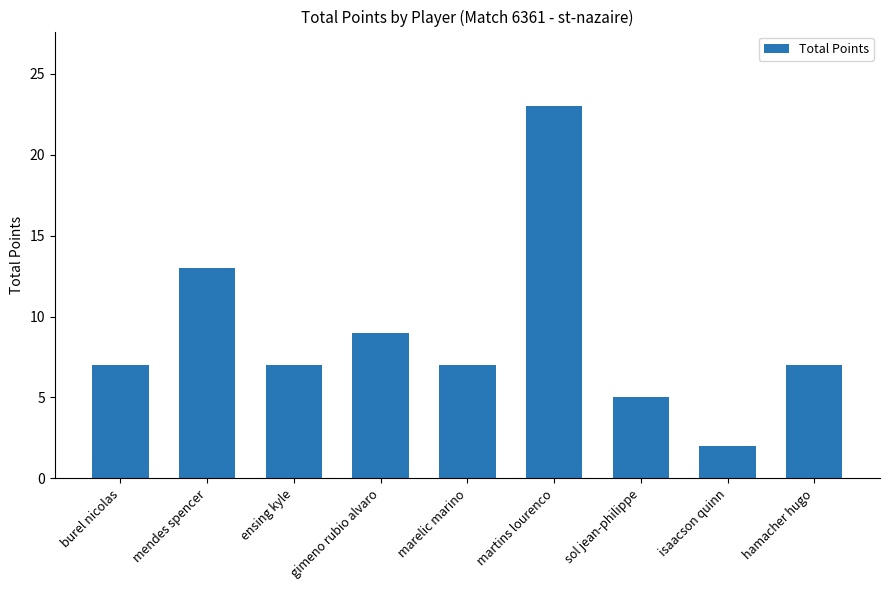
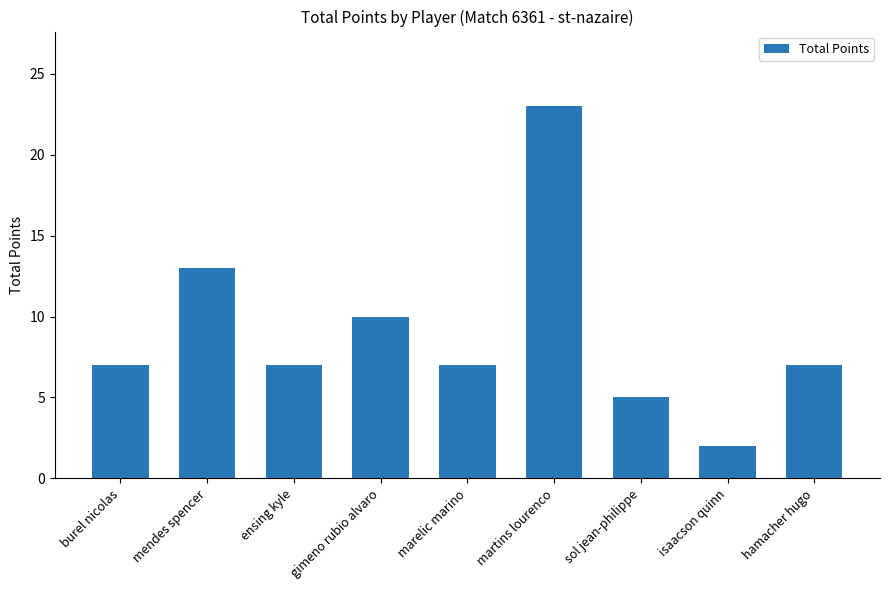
gimeno rubio alvaro: 9 -> 10
